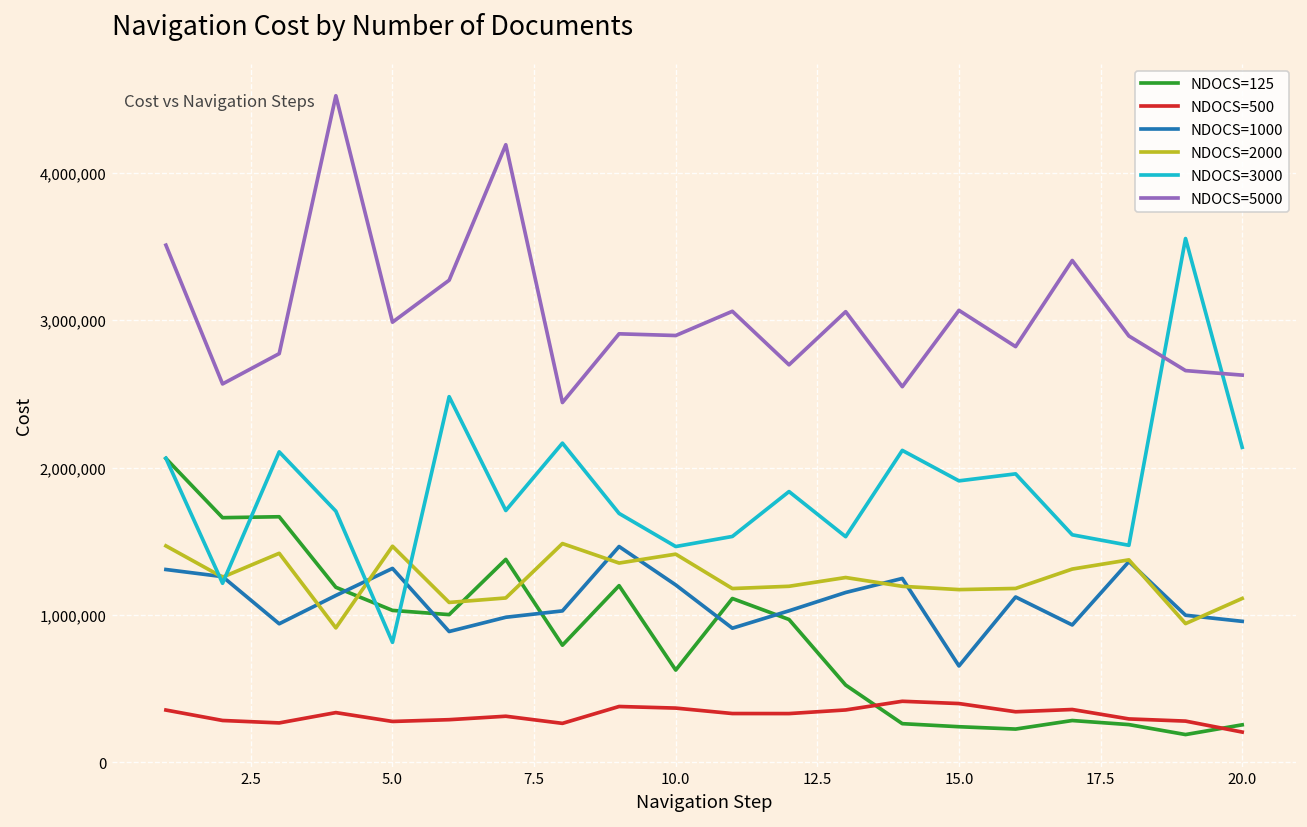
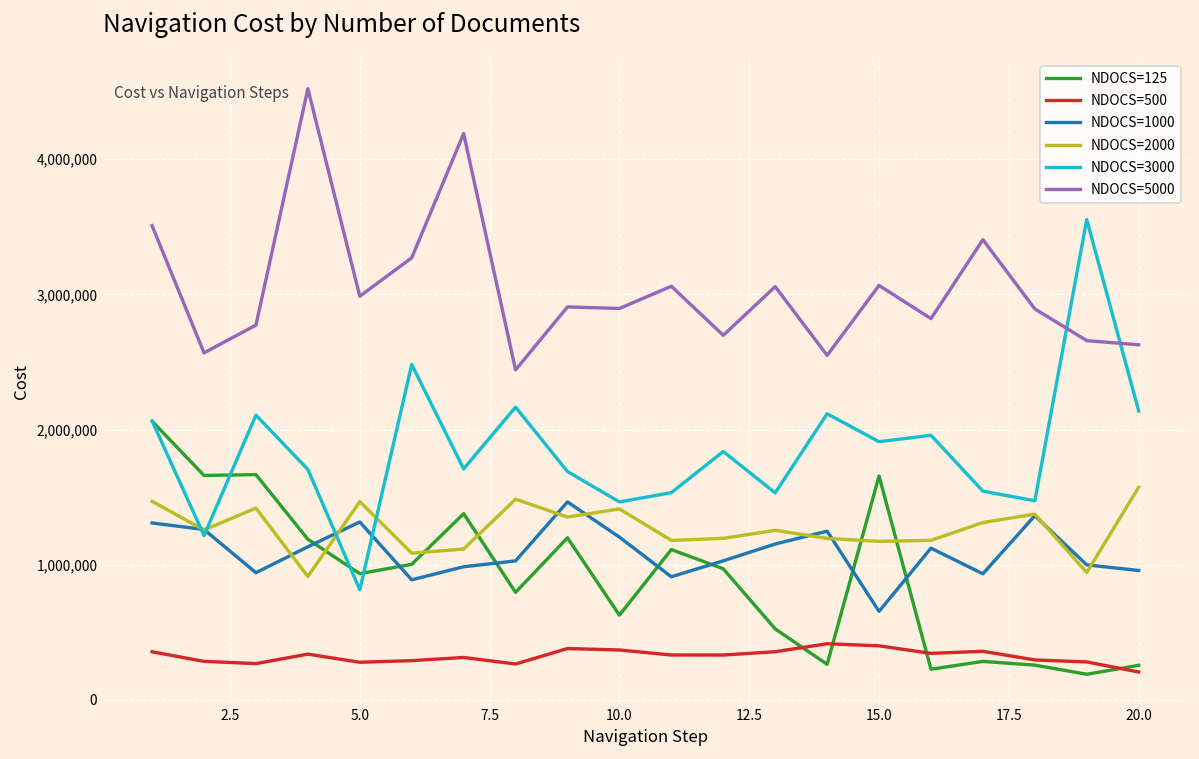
NDOCS=125, 5.0: 1,030,000 -> 930,000
NDOCS=125, 15.0: 240,000 -> 1,660,000
NDOCS=2000, 20.0: 1,110,000 -> 1,570,000
